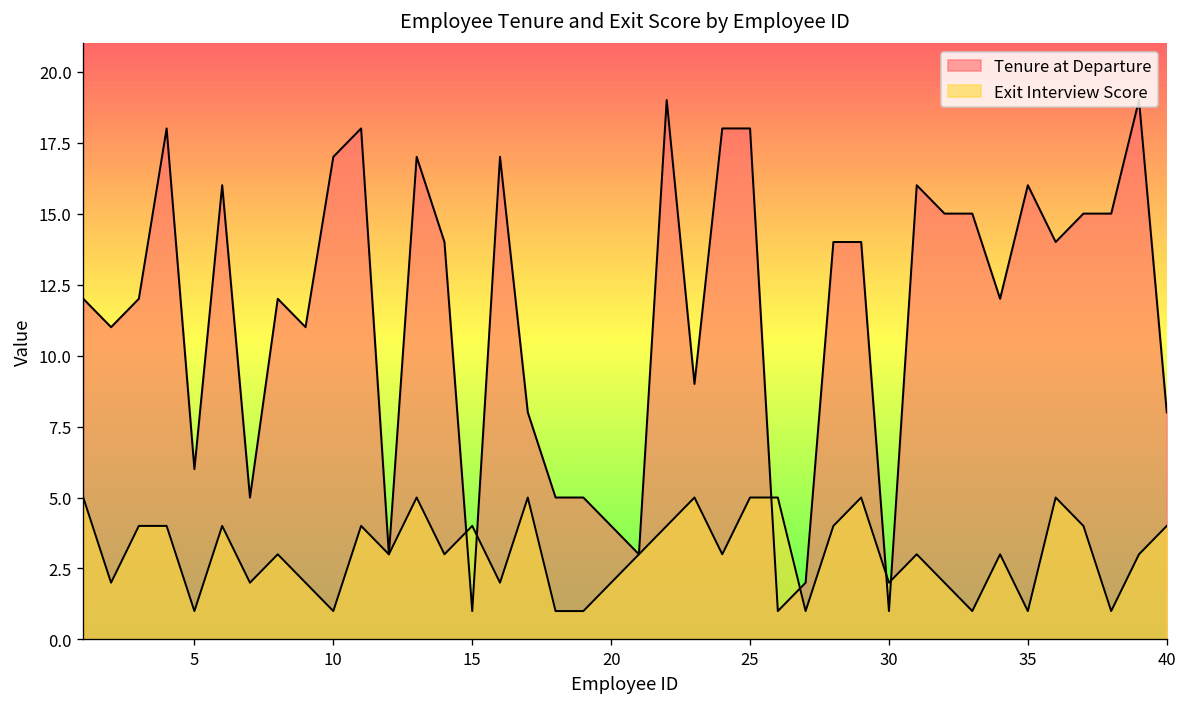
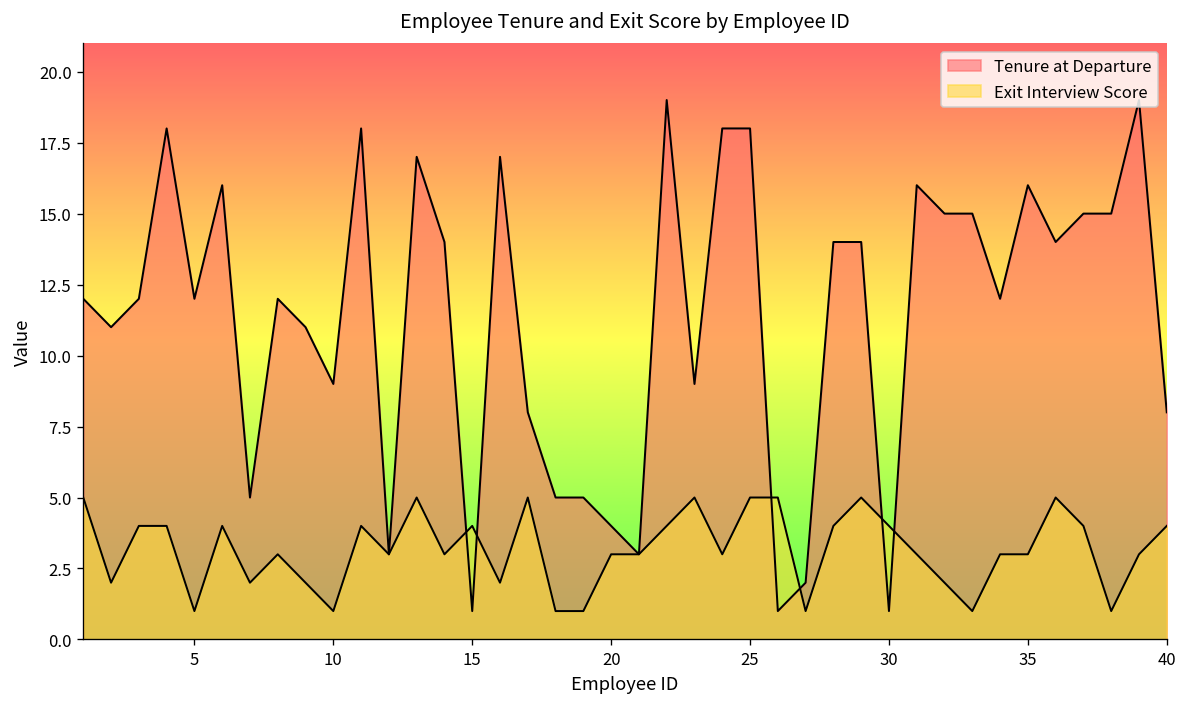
Tenure at Departure, 5: 6 -> 12
Tenure at Departure, 10: 17 -> 9
Exit Interview Score, 20: 2 -> 3
Exit Interview Score, 30: 2 -> 4
Exit Interview Score, 35: 1 -> 3
